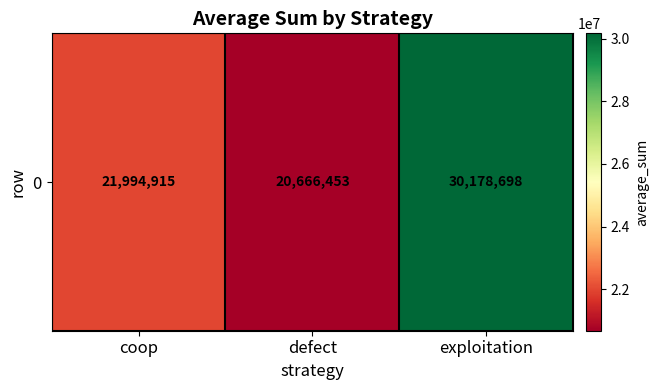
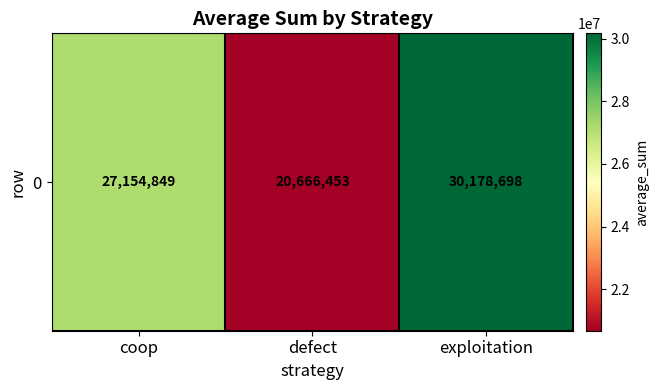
0, coop: 21,994,915 -> 27,154,849
